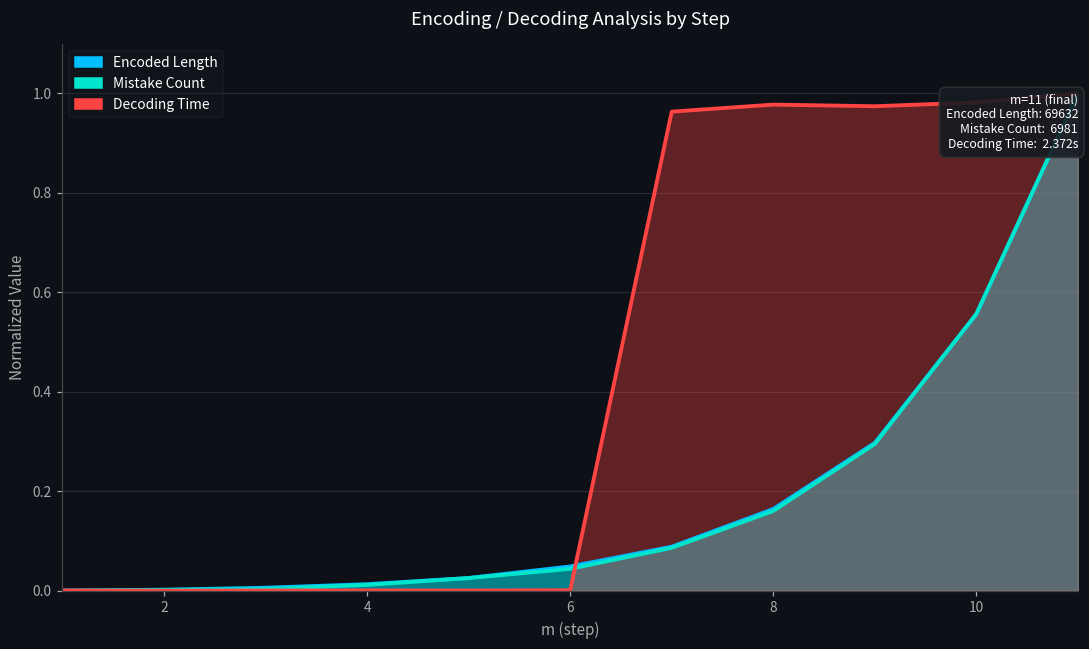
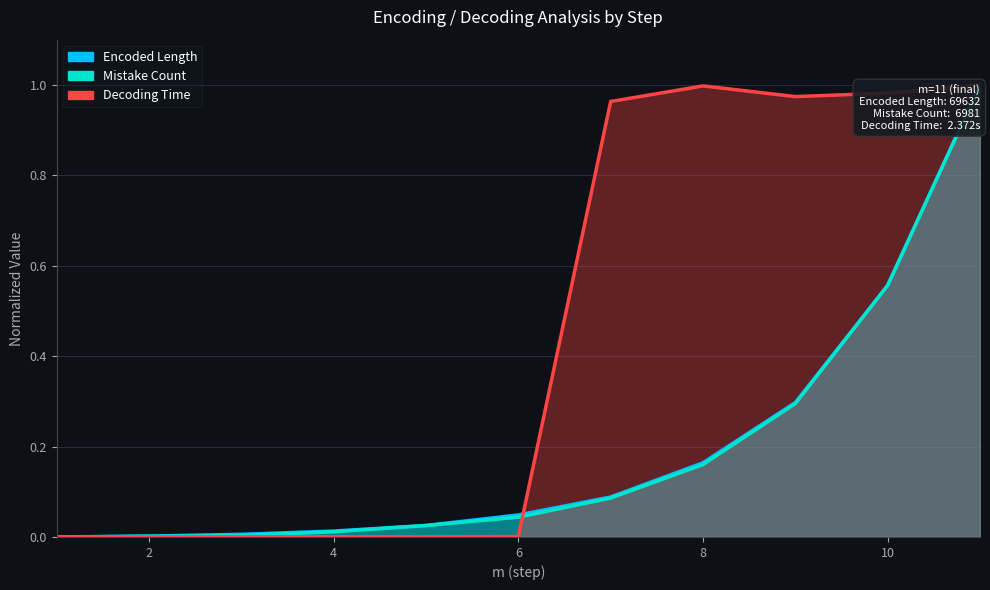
Decoding Time, 8: 0.98 -> 1.00
